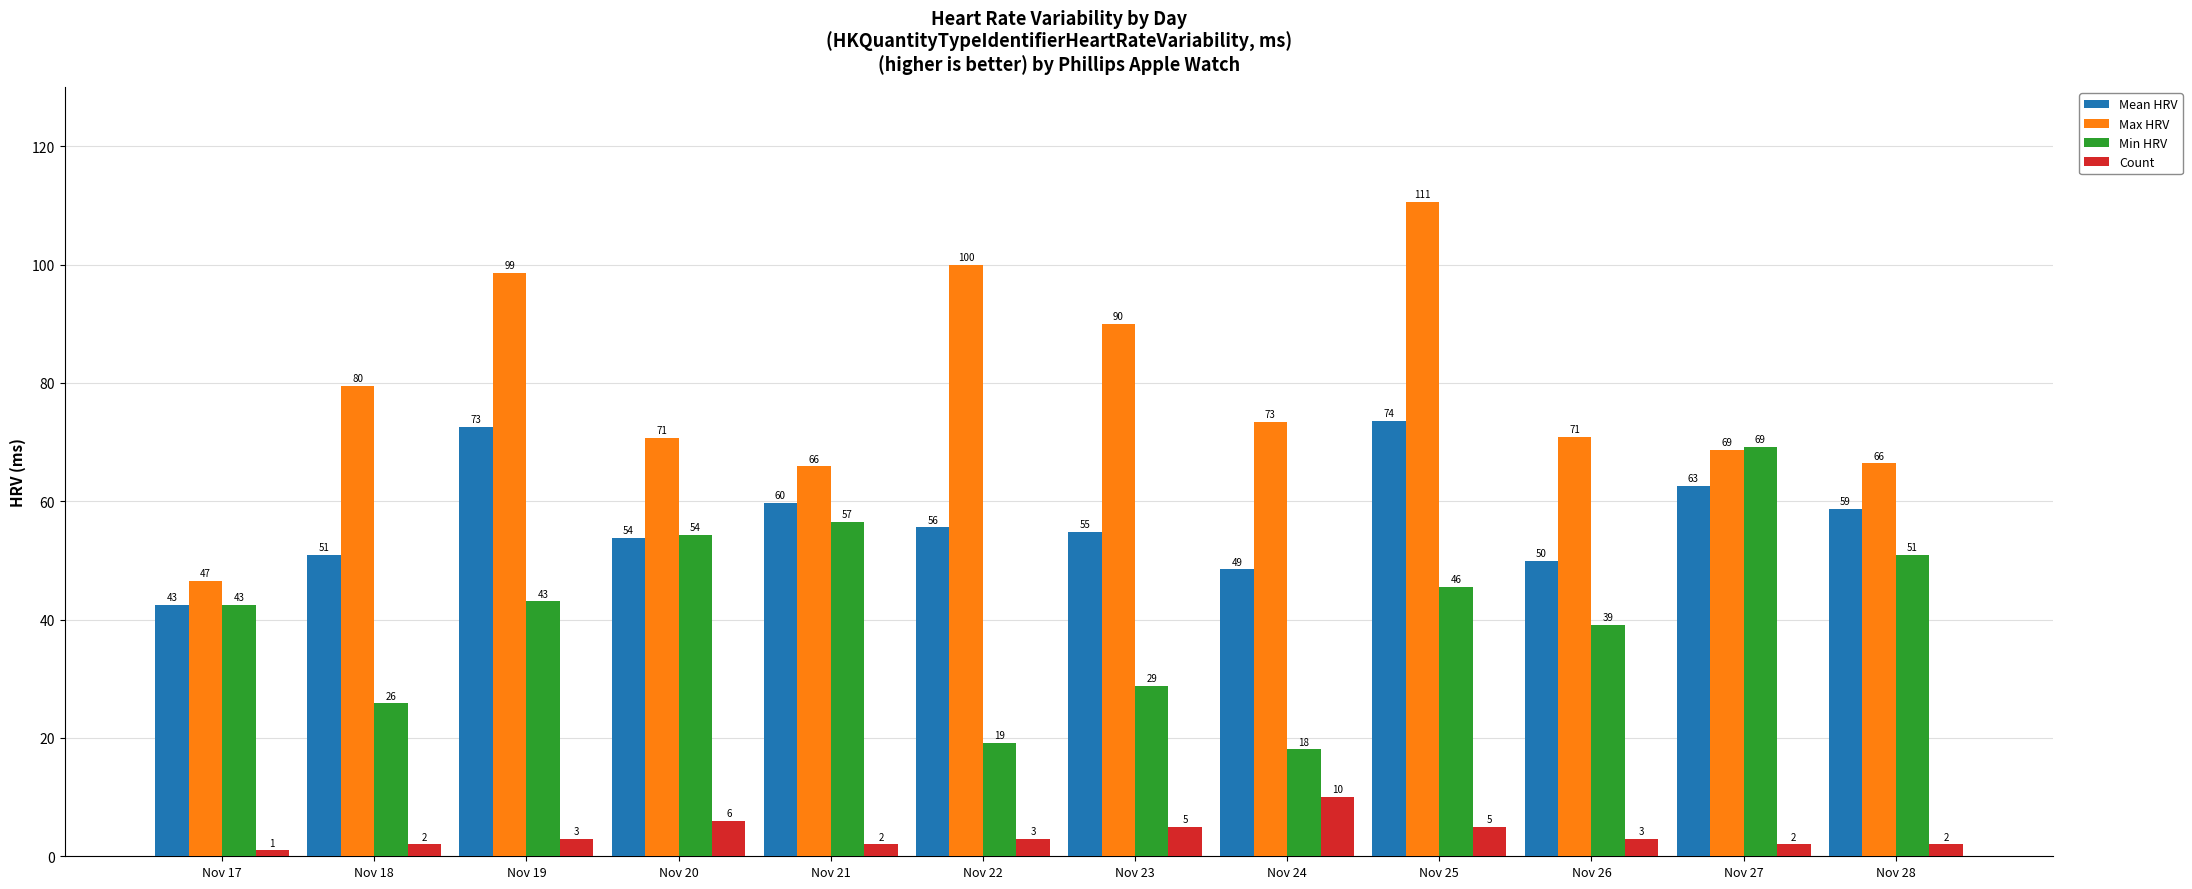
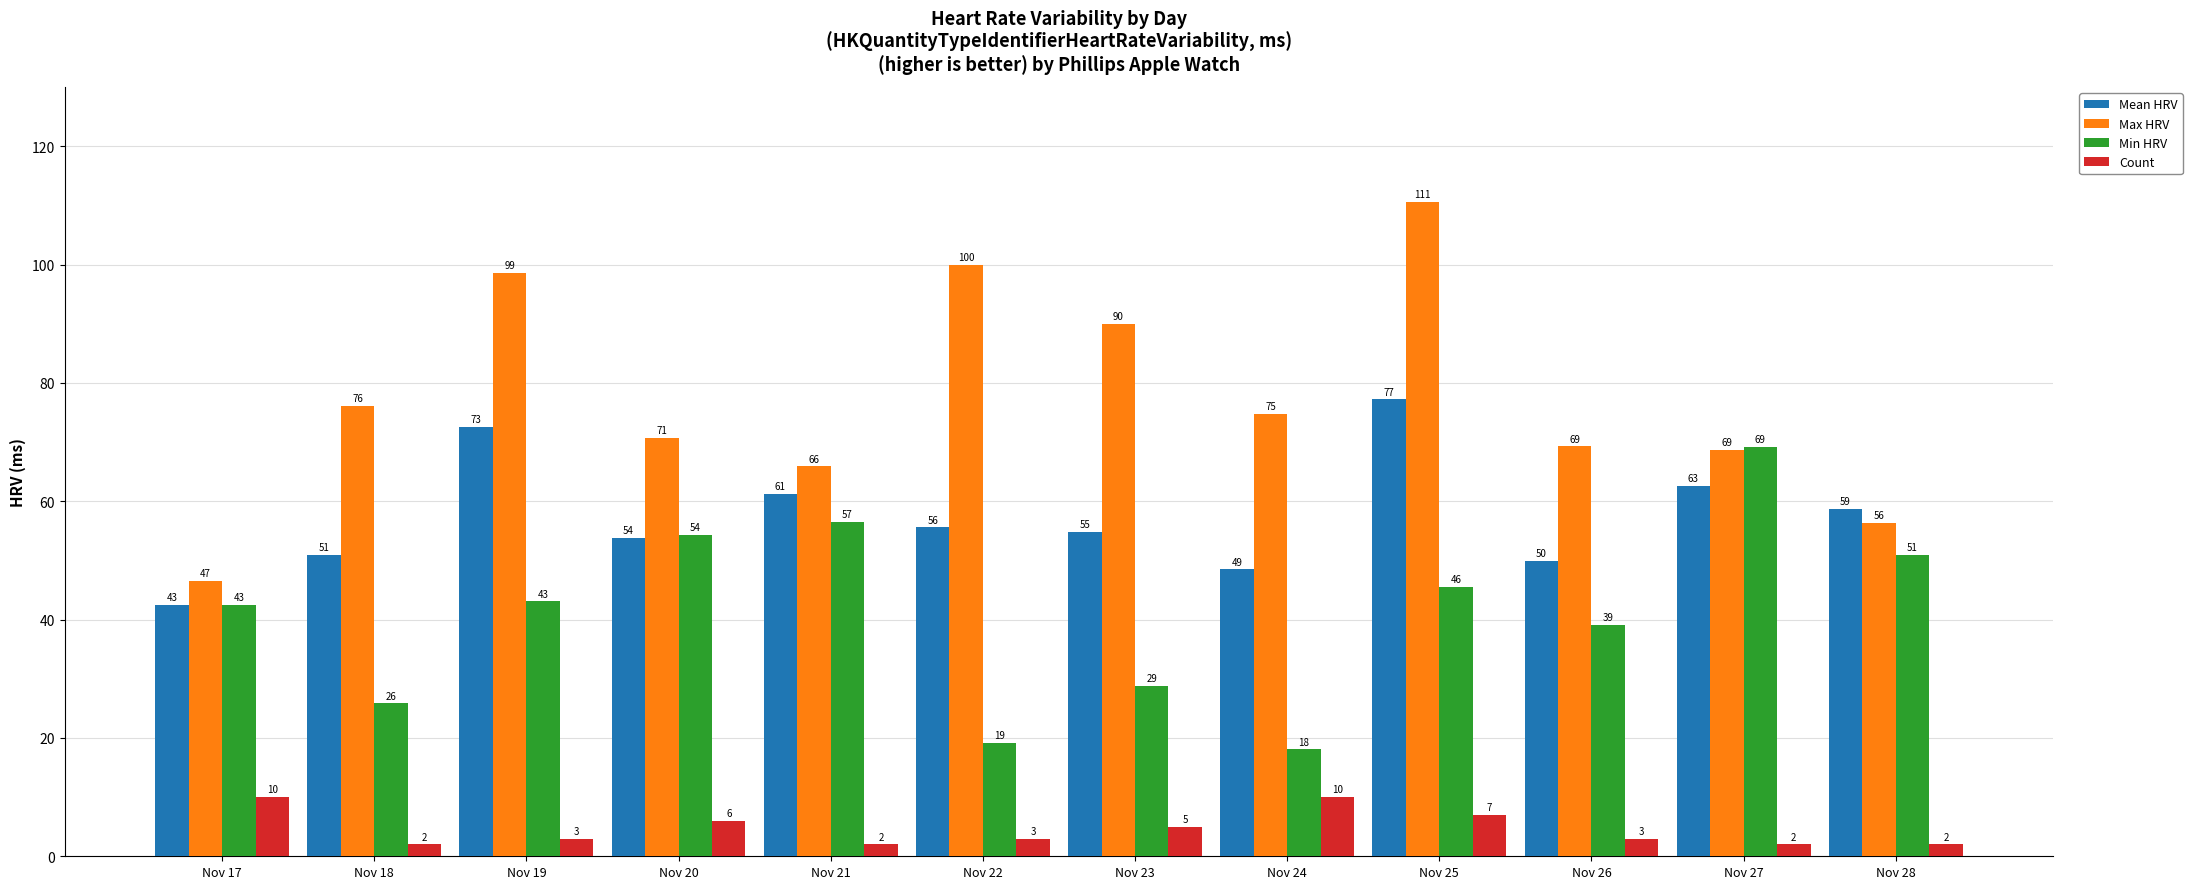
Count, Nov 17: 1 -> 10
Max HRV, Nov 18: 80 -> 76
Mean HRV, Nov 21: 60 -> 61
Max HRV, Nov 24: 73 -> 75
Mean HRV, Nov 25: 74 -> 77
Count, Nov 25: 5 -> 7
Max HRV, Nov 26: 71 -> 69
Max HRV, Nov 28: 66 -> 56
